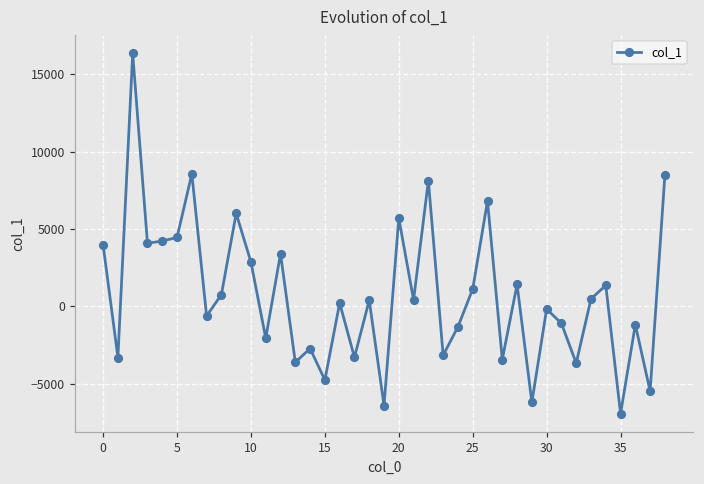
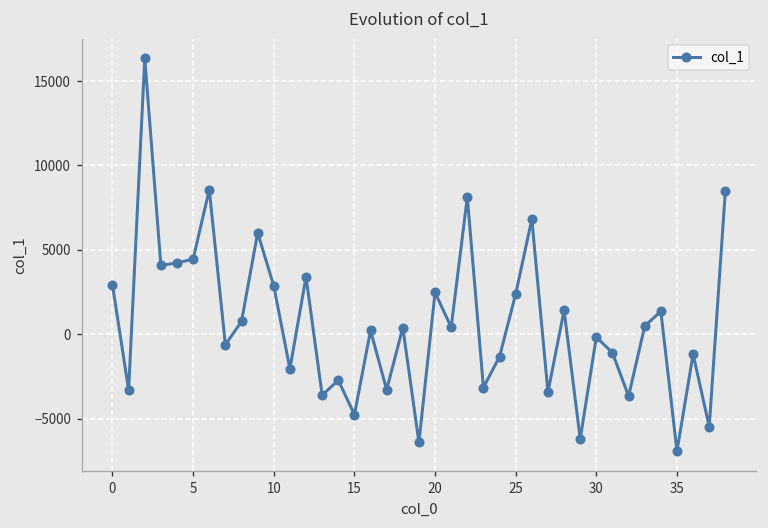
0: 4000 -> 2900
20: 5700 -> 2500
25: 1100 -> 2400
